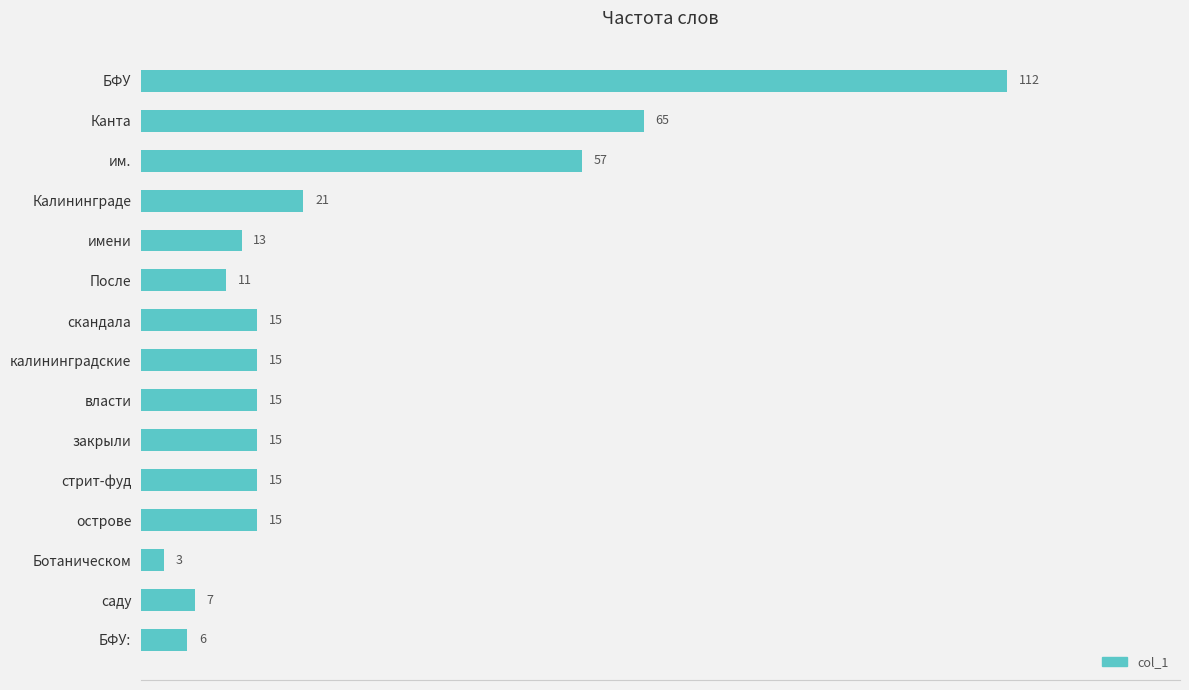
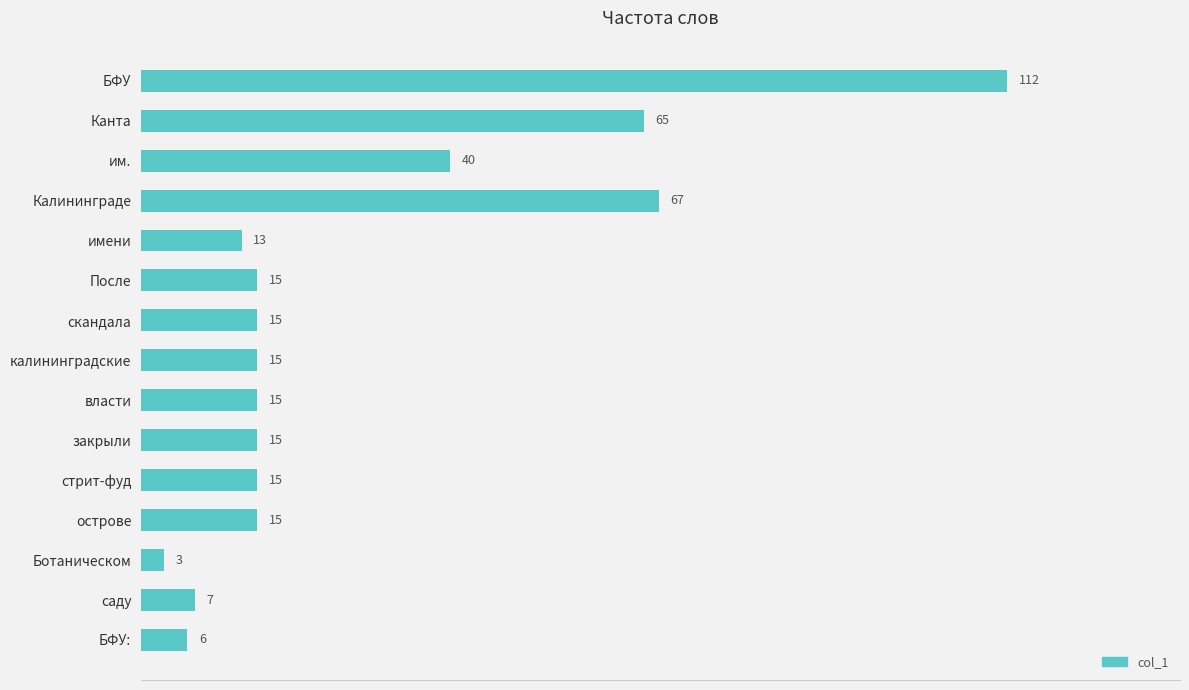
им.: 57 -> 40
Калининграде: 21 -> 67
После: 11 -> 15
